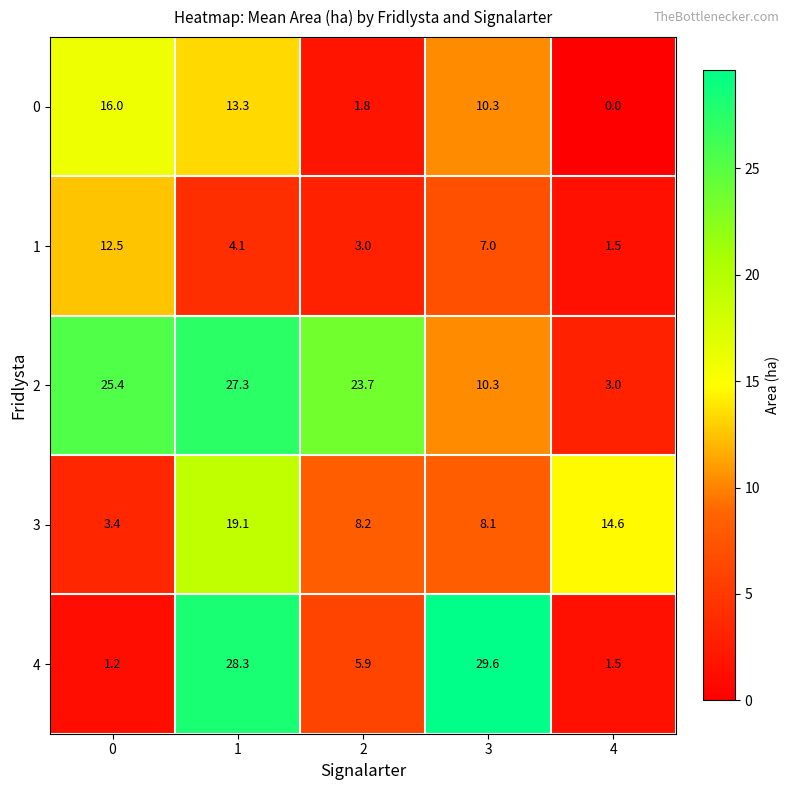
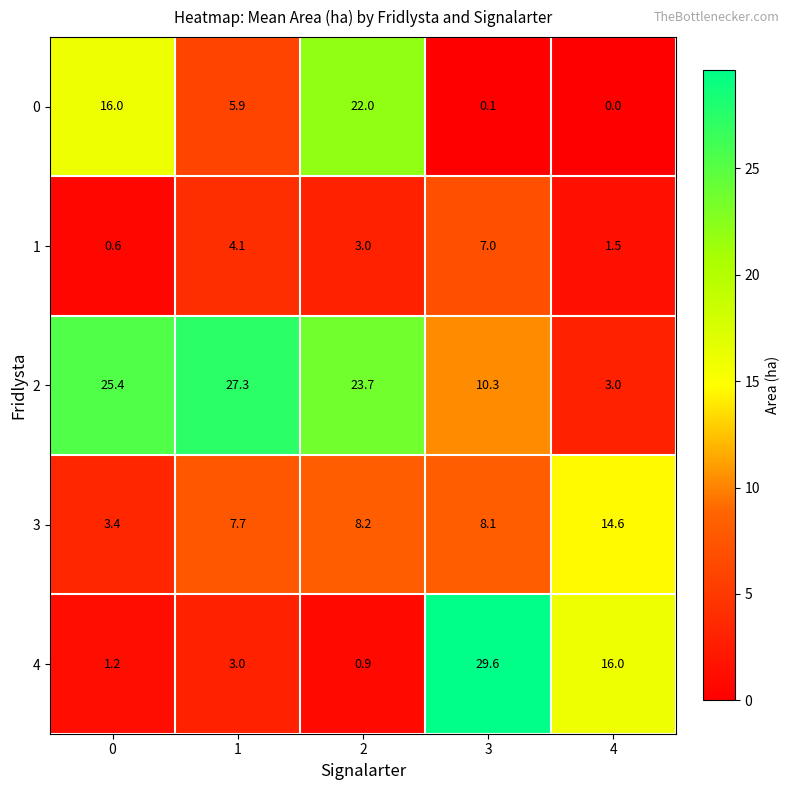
0, 1: 13.3 -> 5.9
0, 2: 1.8 -> 22.0
0, 3: 10.3 -> 0.1
1, 0: 12.5 -> 0.6
3, 1: 19.1 -> 7.7
4, 1: 28.3 -> 3.0
4, 2: 5.9 -> 0.9
4, 4: 1.5 -> 16.0
